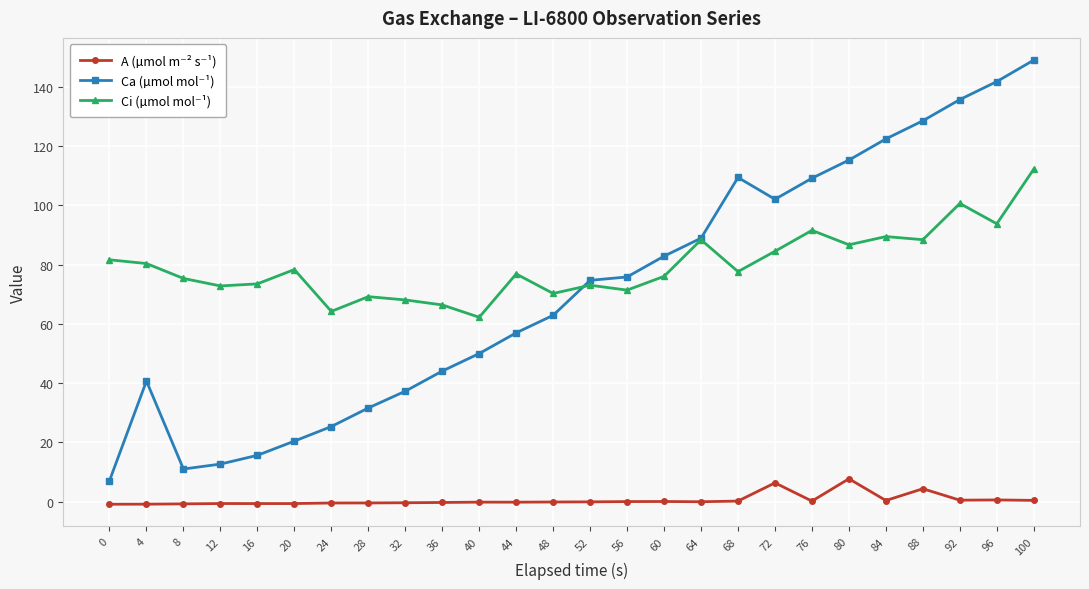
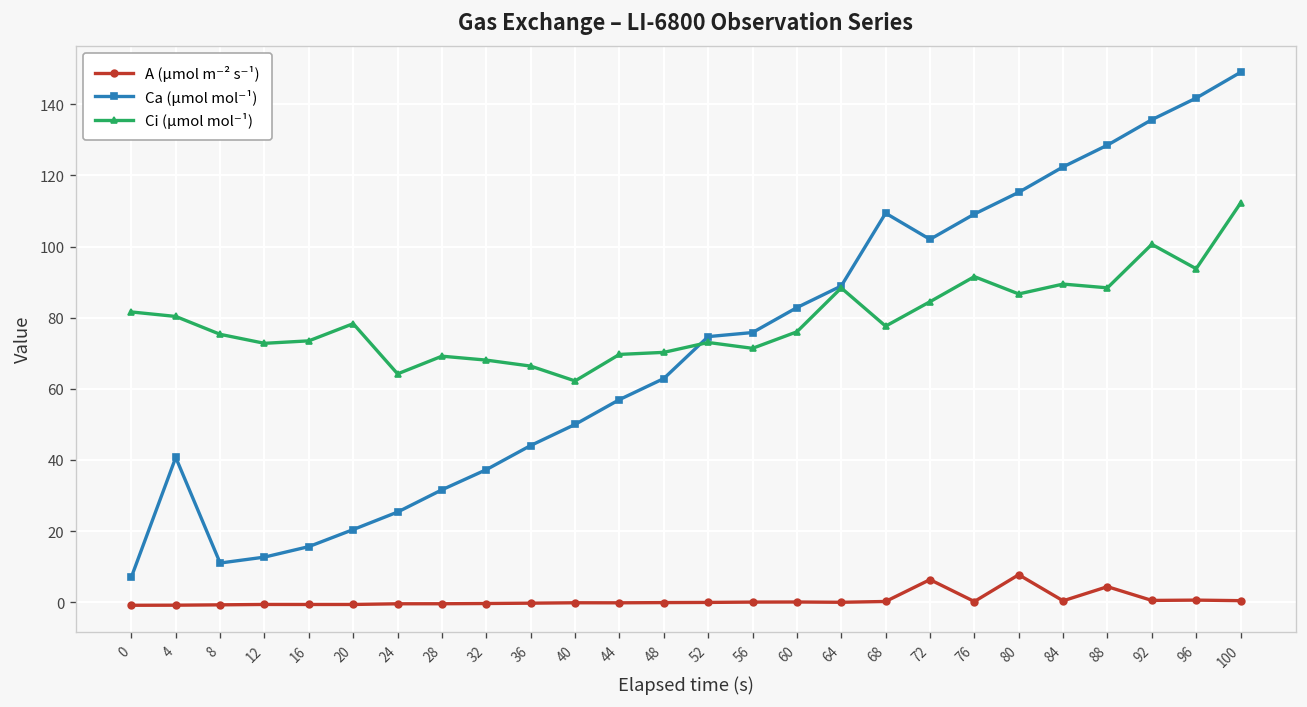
Ci (µmol mol⁻¹), 44: 77 -> 70
